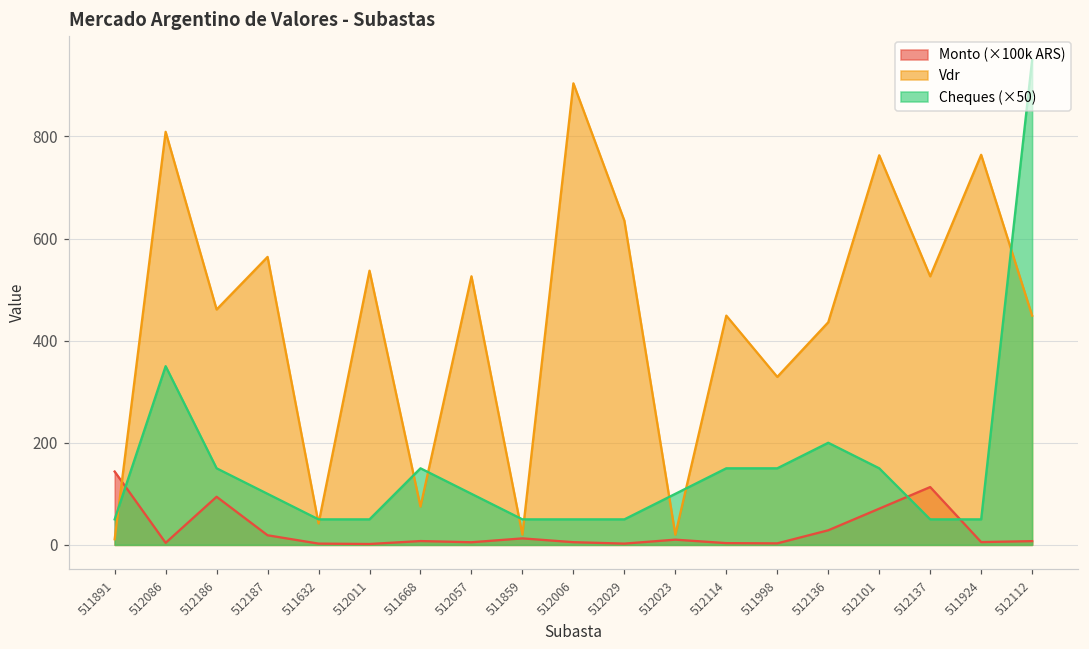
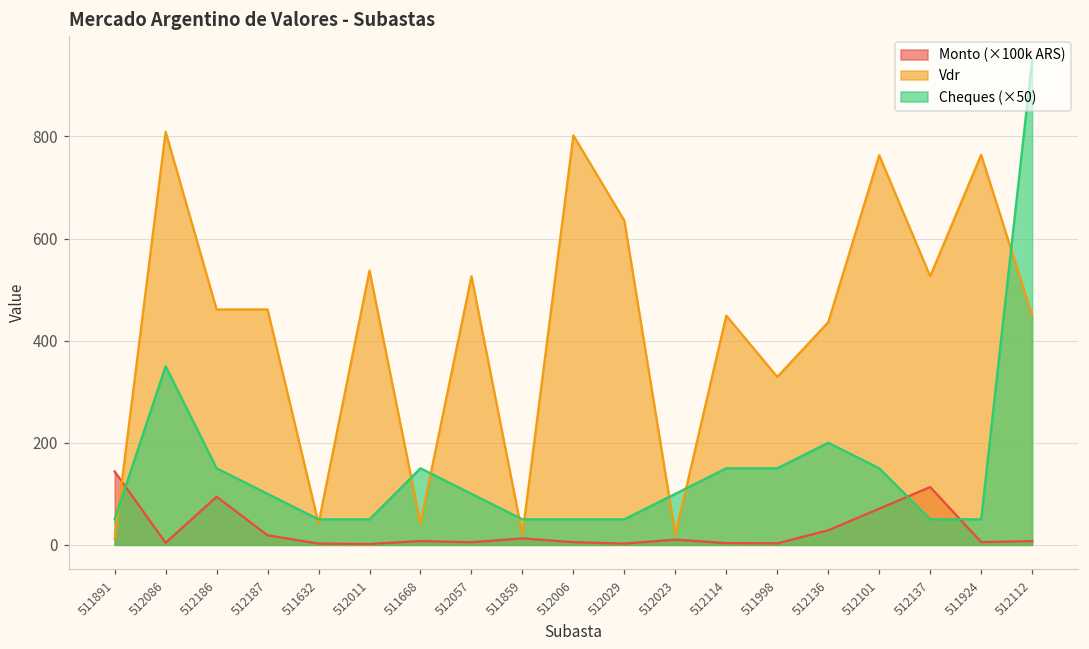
Vdr, 512187: 560 -> 460
Vdr, 511668: 80 -> 40
Vdr, 512006: 900 -> 800
